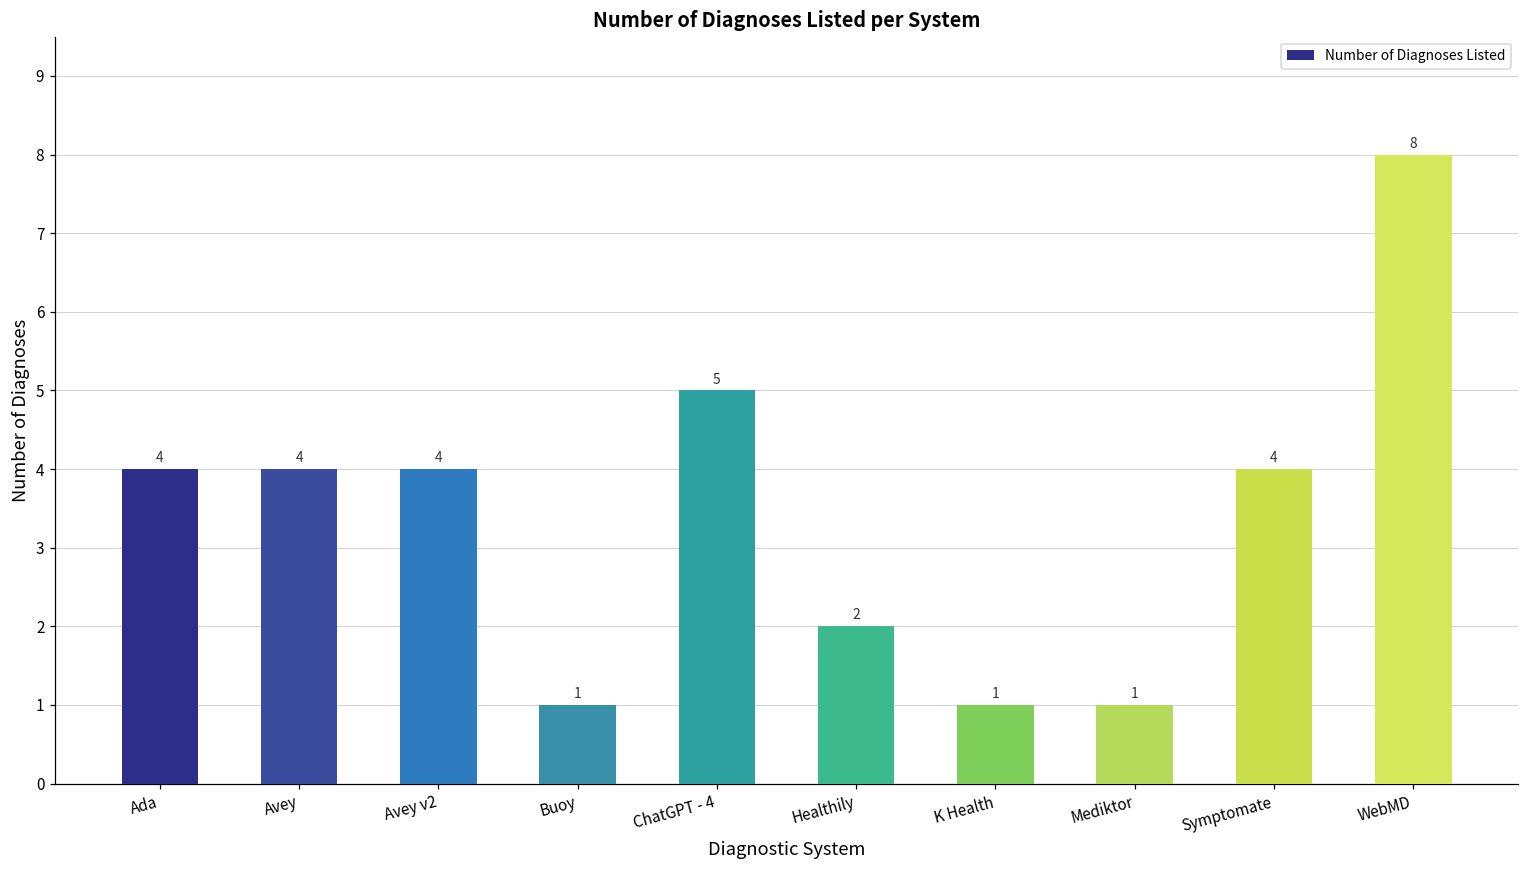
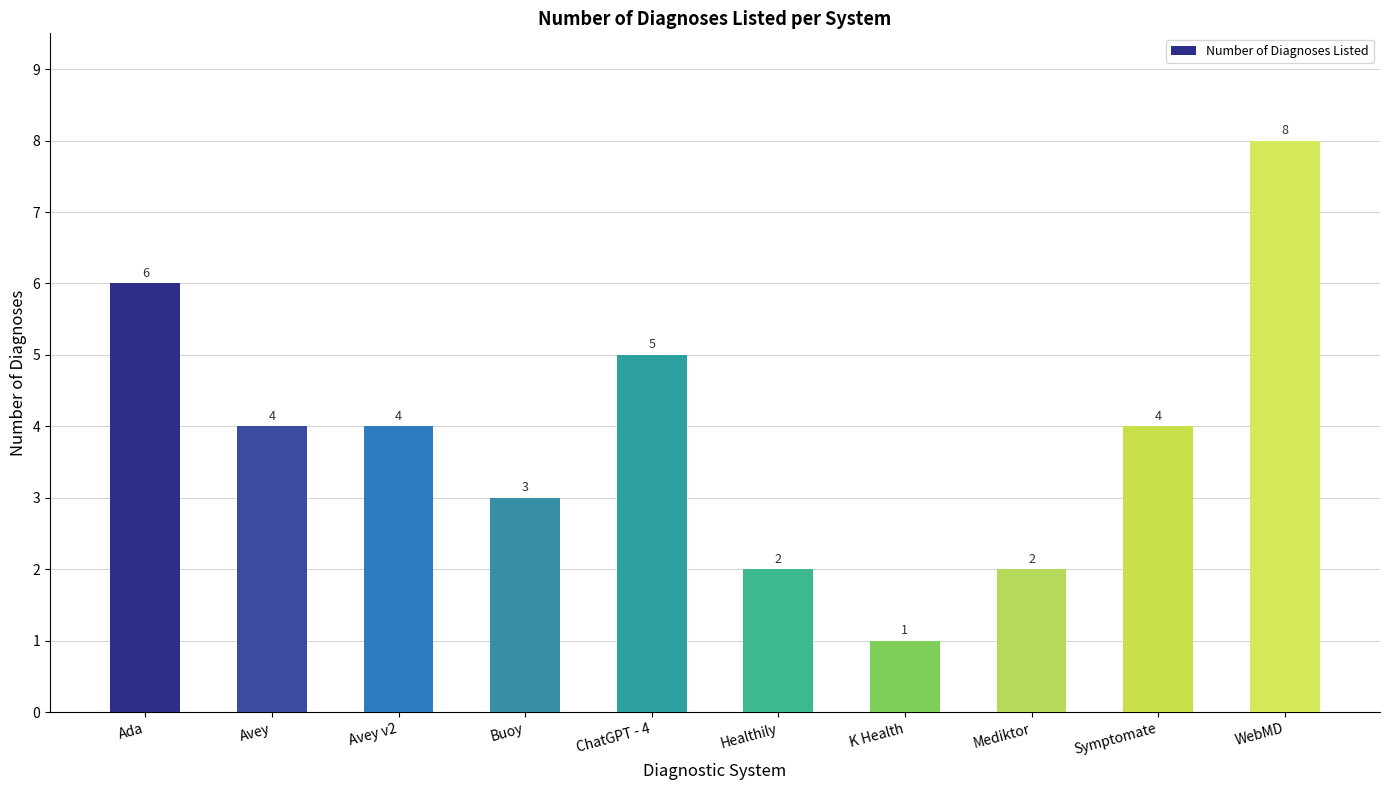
Ada: 4 -> 6
Buoy: 1 -> 3
Mediktor: 1 -> 2
